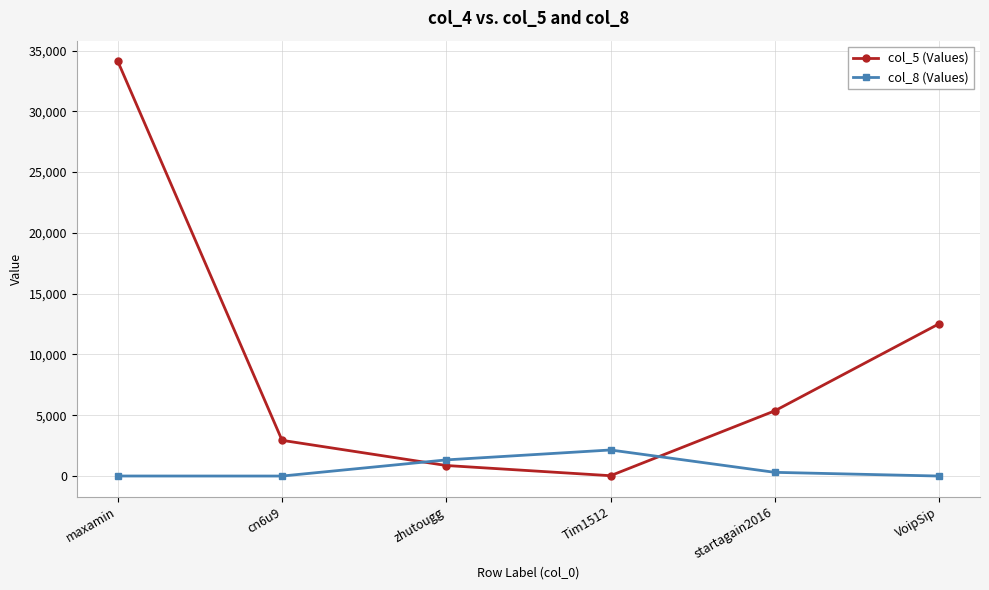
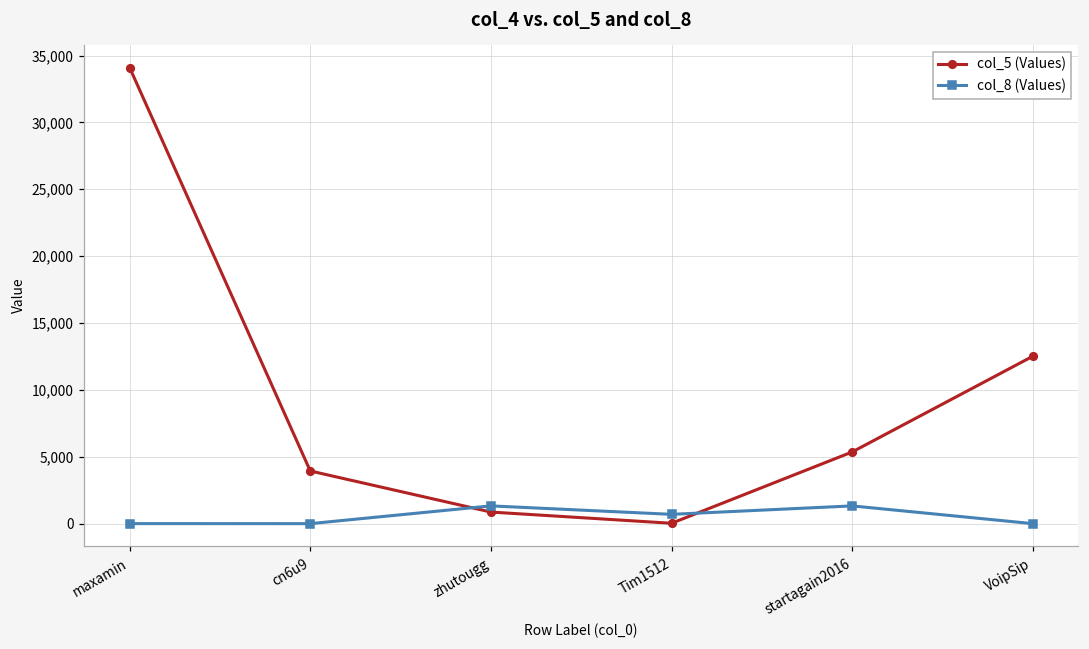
col_5 (Values), cn6u9: 2,900 -> 3,900
col_8 (Values), Tim1512: 2,100 -> 700
col_8 (Values), startagain2016: 300 -> 1,300
